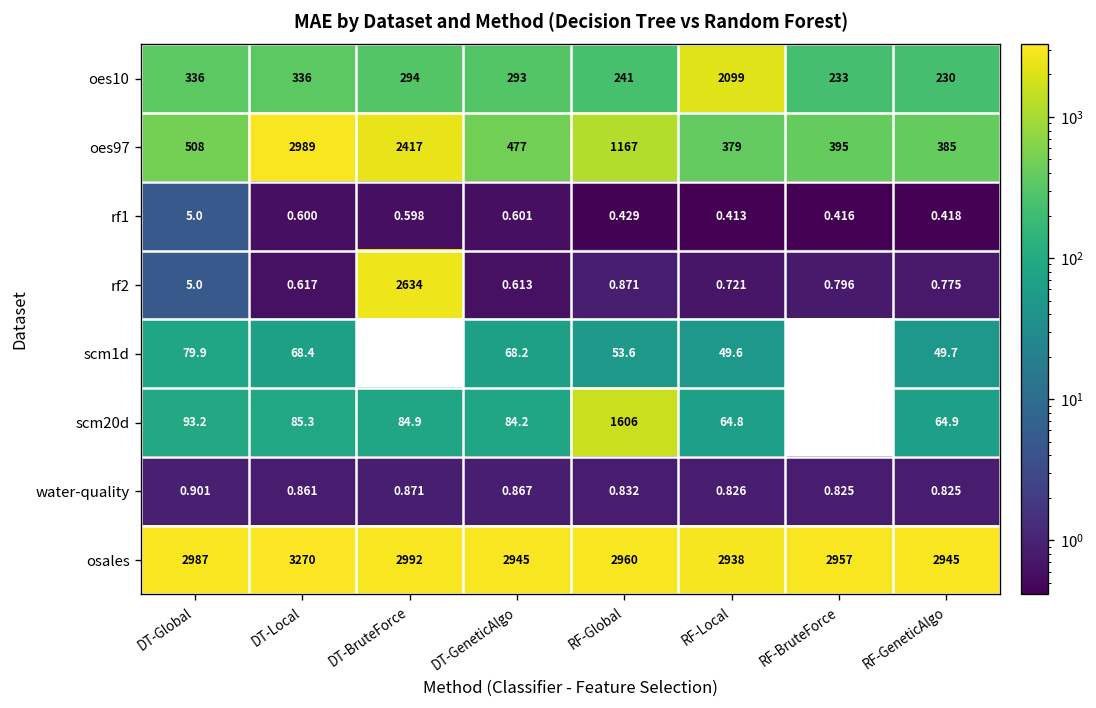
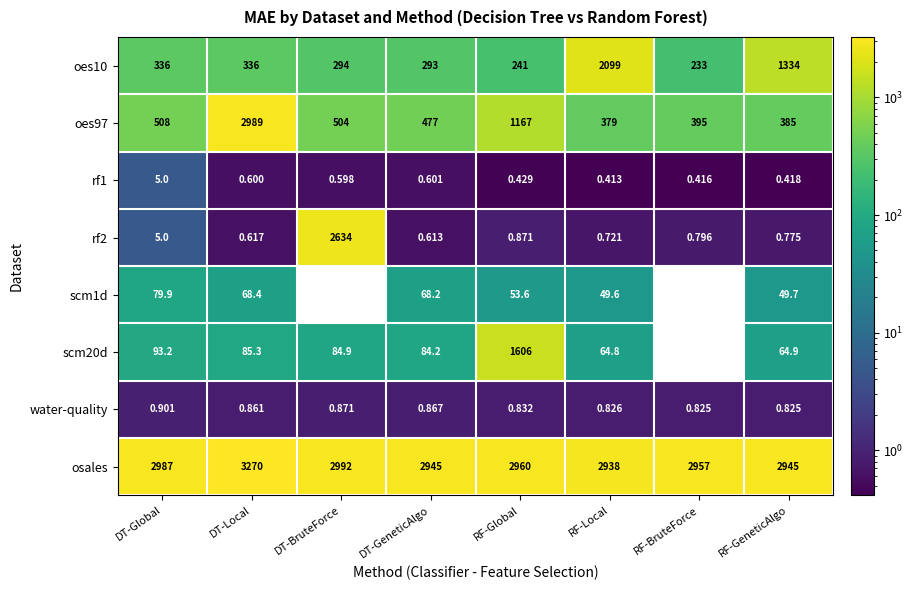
oes10, RF-GeneticAlgo: 230 -> 1334
oes97, DT-BruteForce: 2417 -> 504
